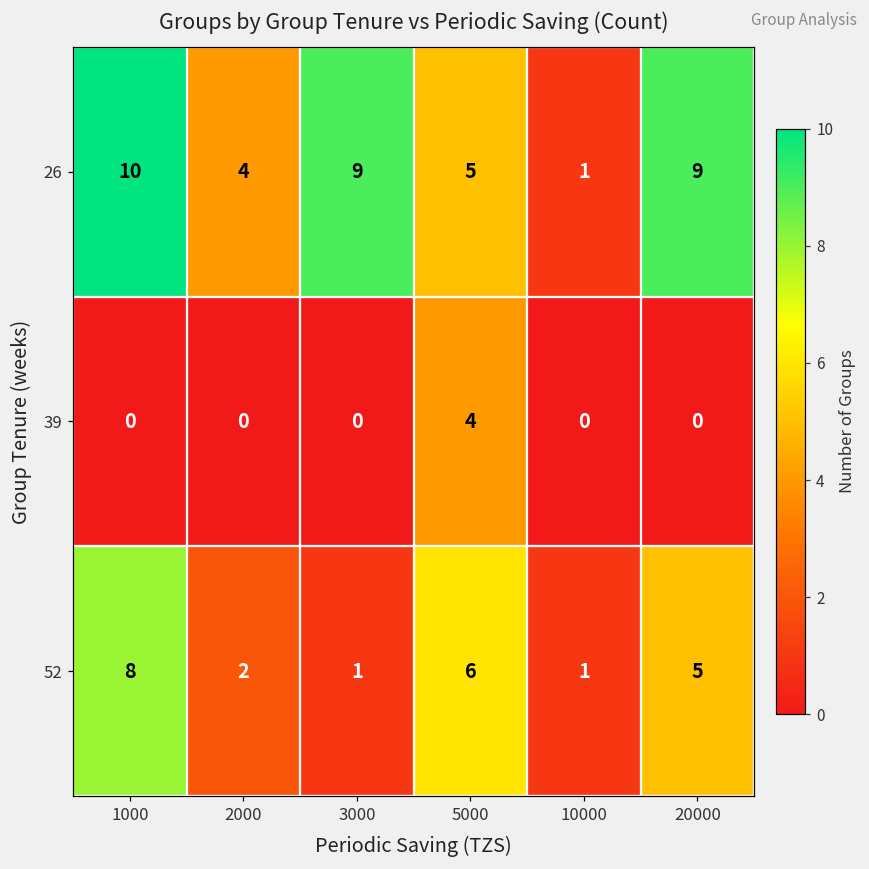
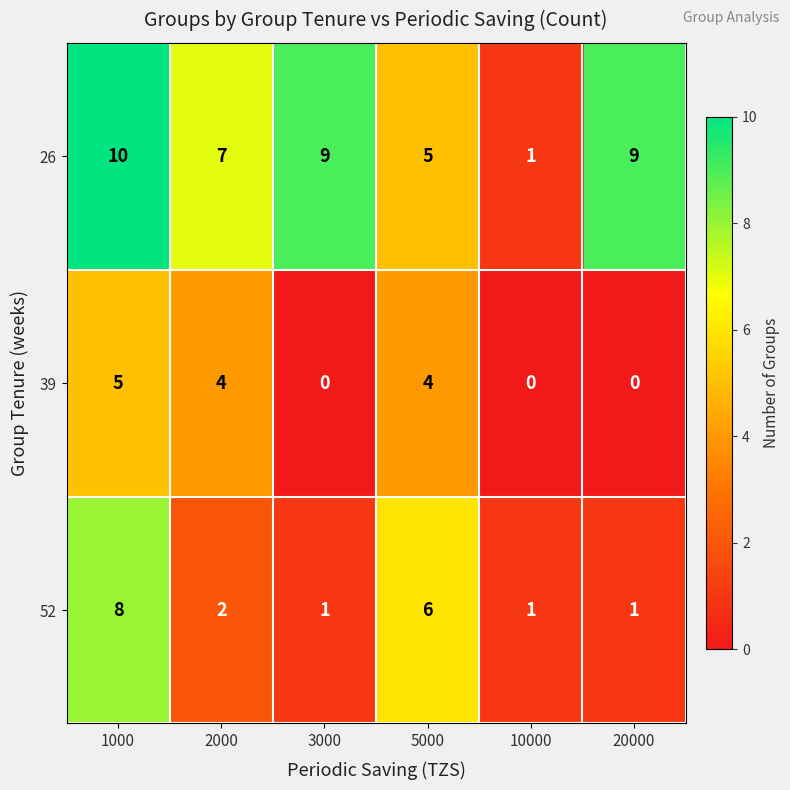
26, 2000: 4 -> 7
39, 1000: 0 -> 5
39, 2000: 0 -> 4
52, 20000: 5 -> 1
